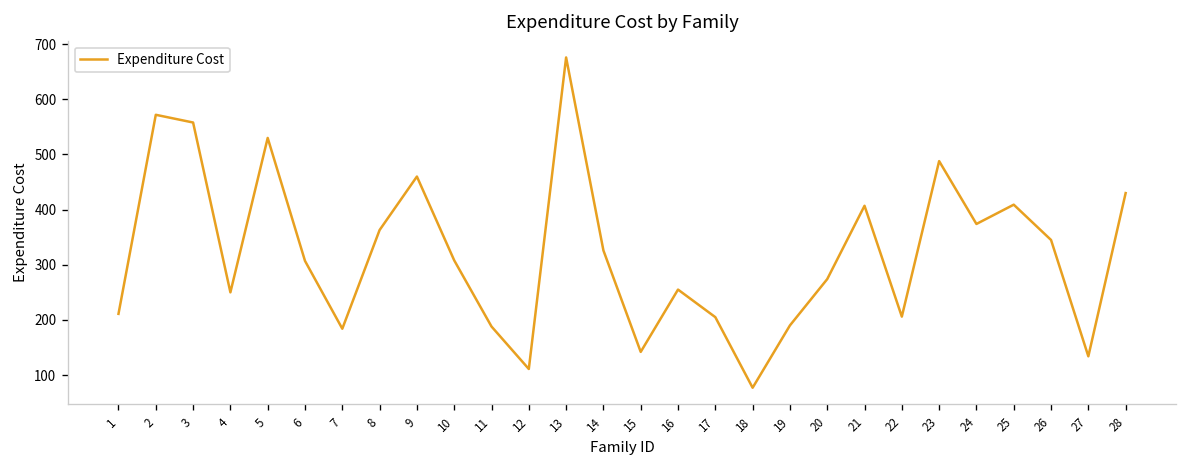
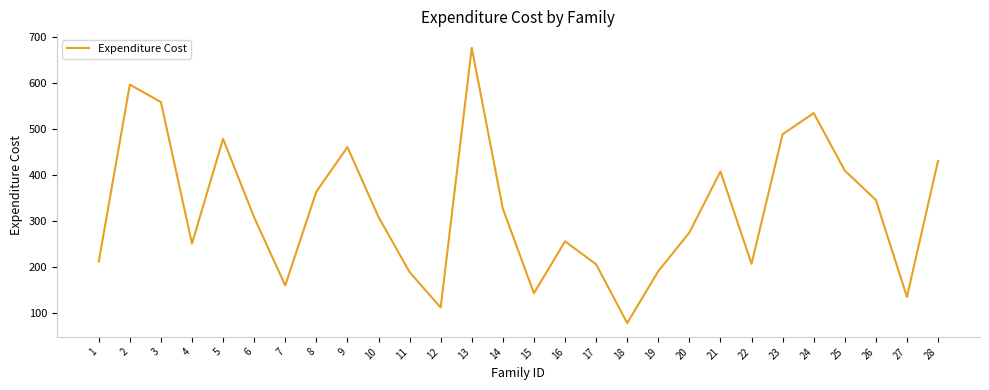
2: 570 -> 600
5: 530 -> 480
7: 180 -> 160
24: 370 -> 530
